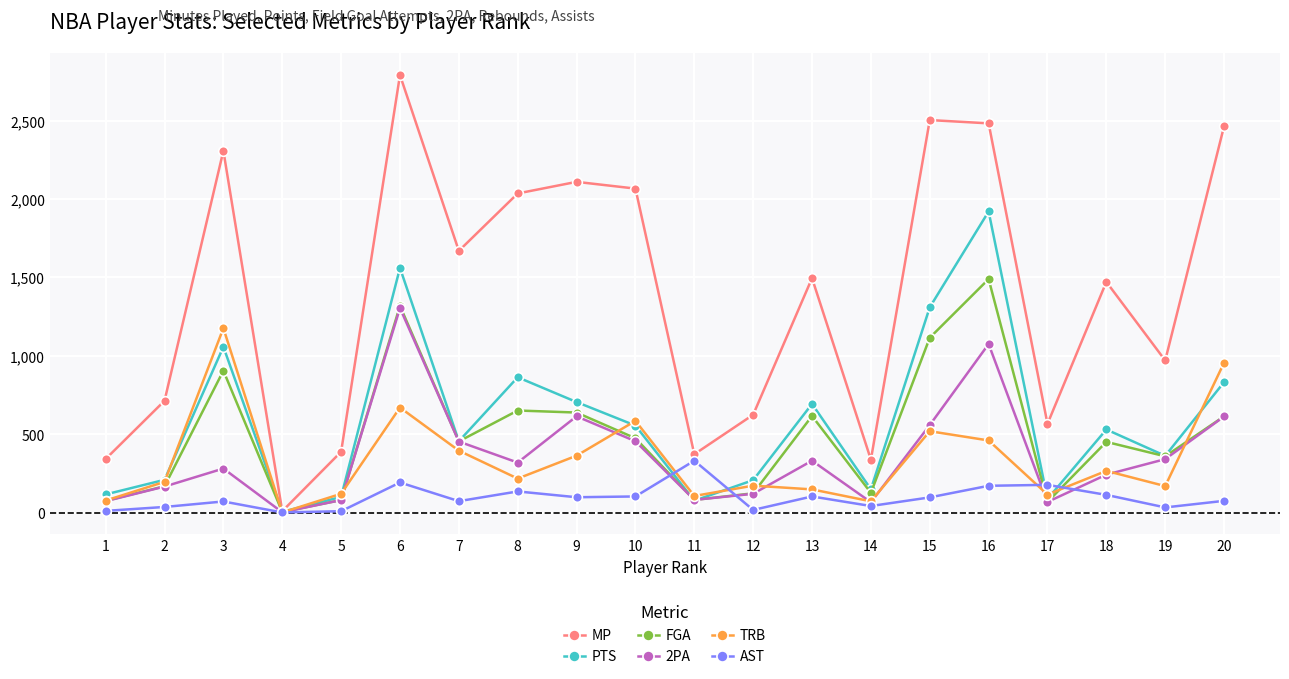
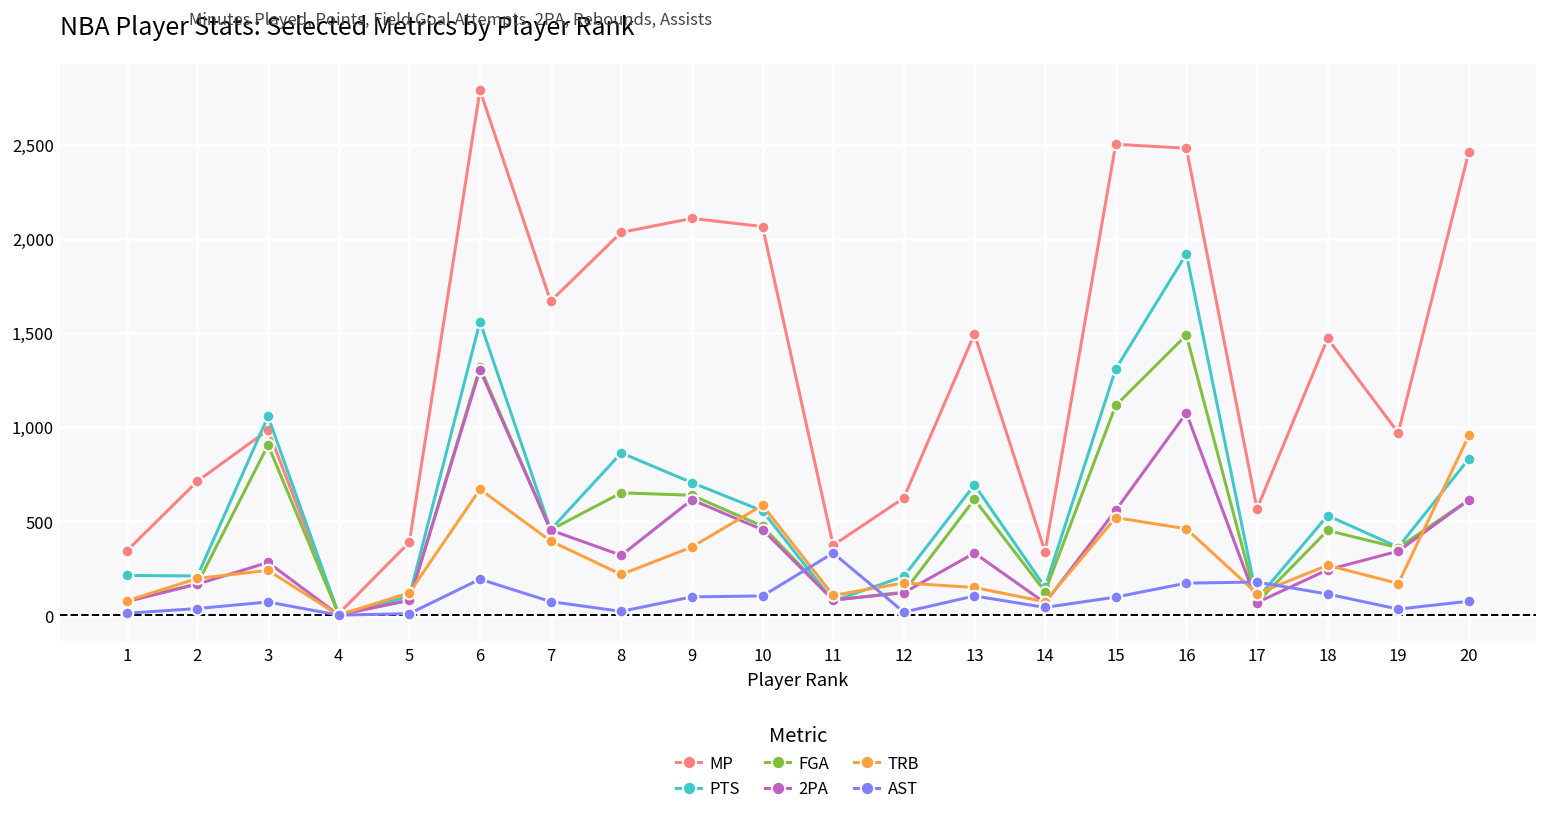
PTS, 1: 120 -> 210
MP, 3: 2,310 -> 990
TRB, 3: 1,180 -> 240
AST, 8: 140 -> 20
